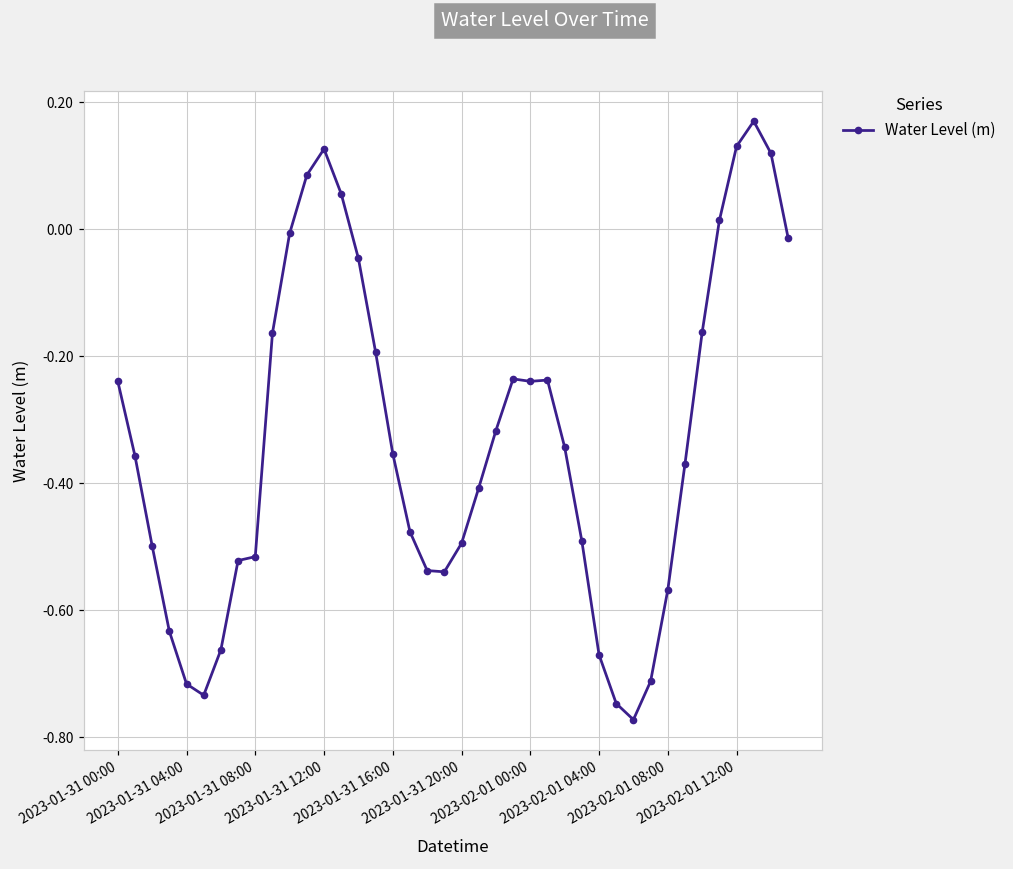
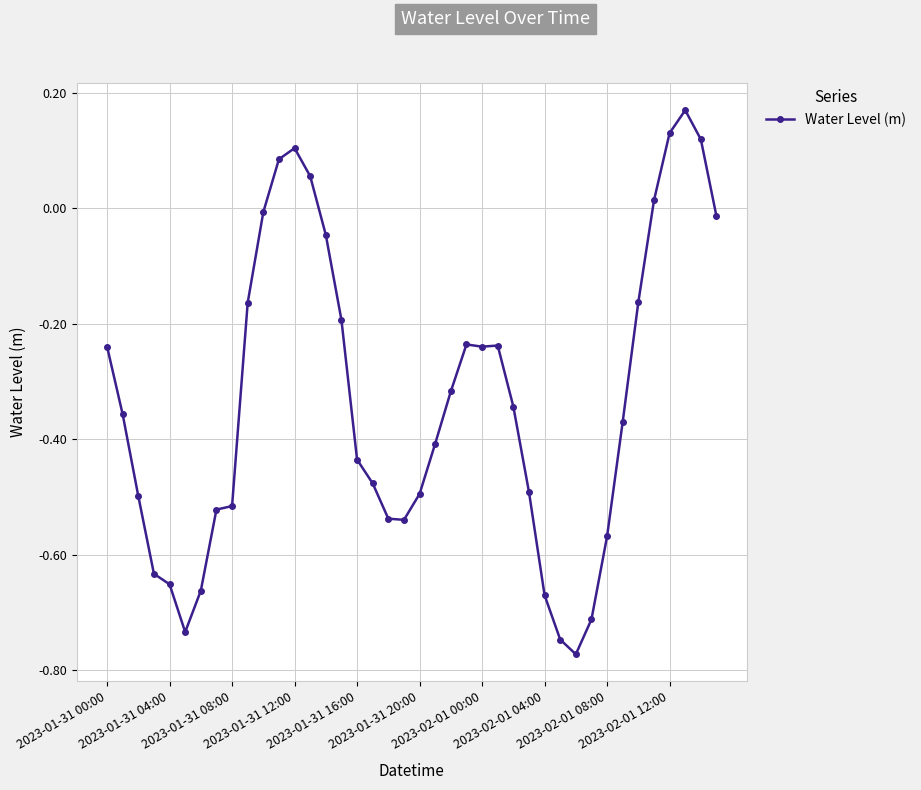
2023-01-31 04:00: -0.72 -> -0.65
2023-01-31 12:00: 0.13 -> 0.10
2023-01-31 16:00: -0.35 -> -0.44
